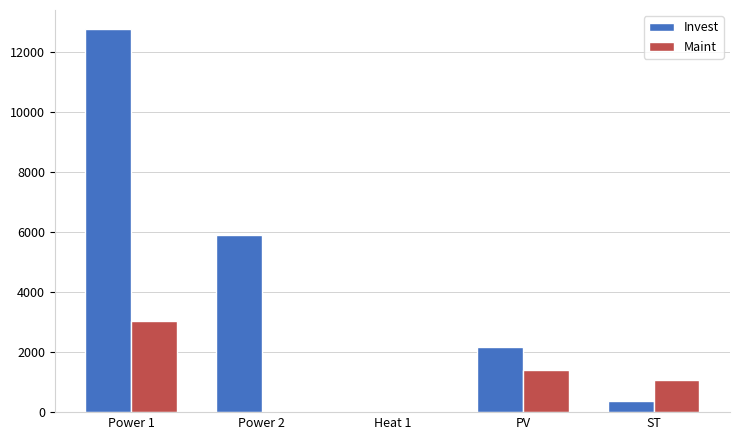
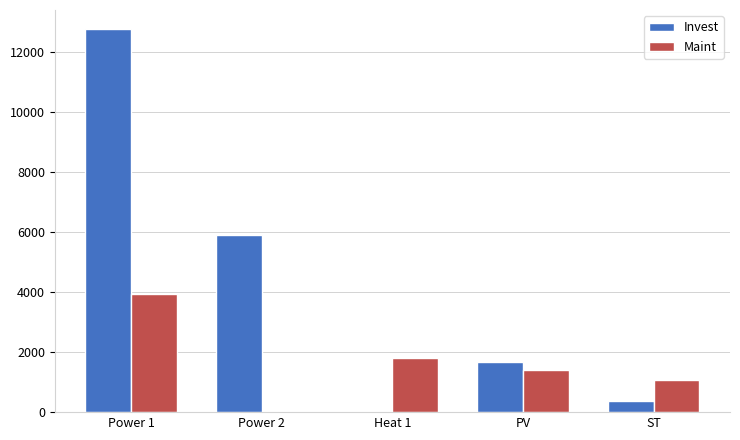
Maint, Power 1: 3000 -> 3900
Maint, Heat 1: 0 -> 1800
Invest, PV: 2200 -> 1700
